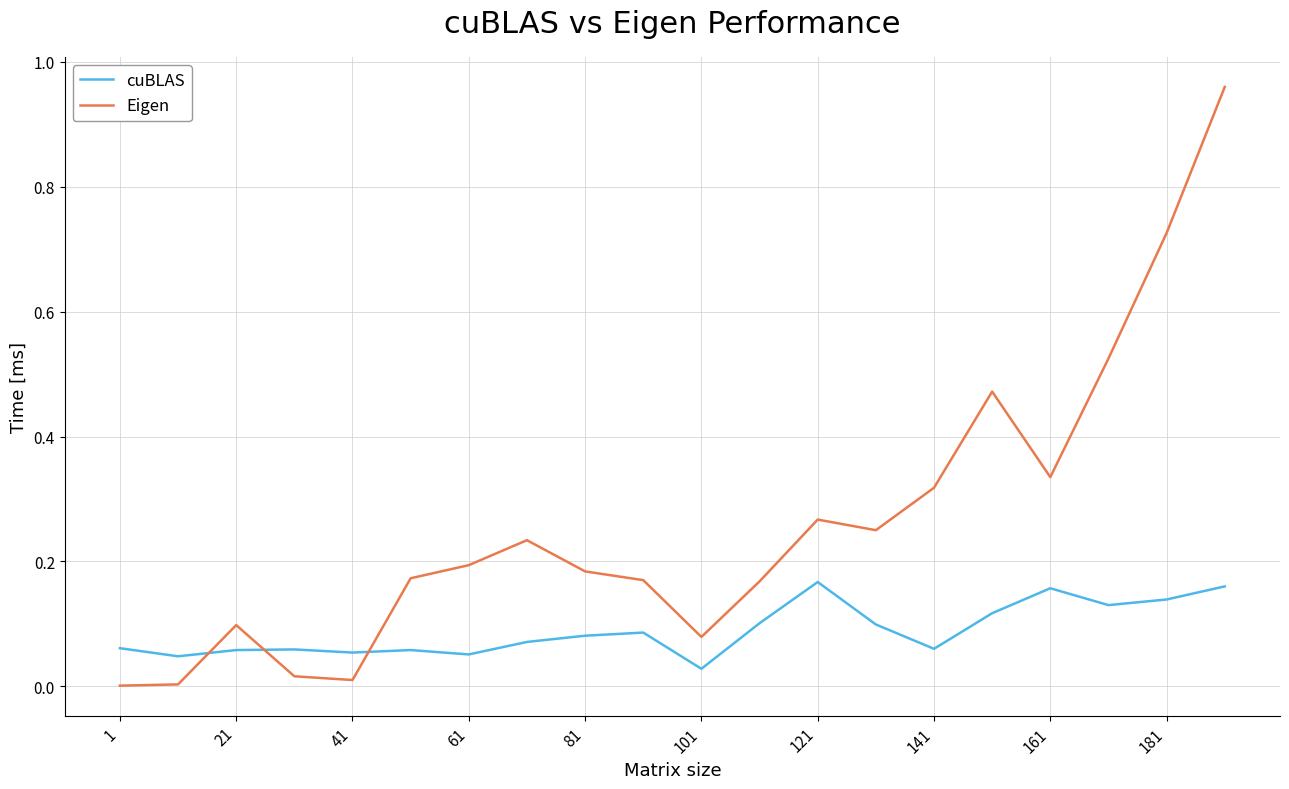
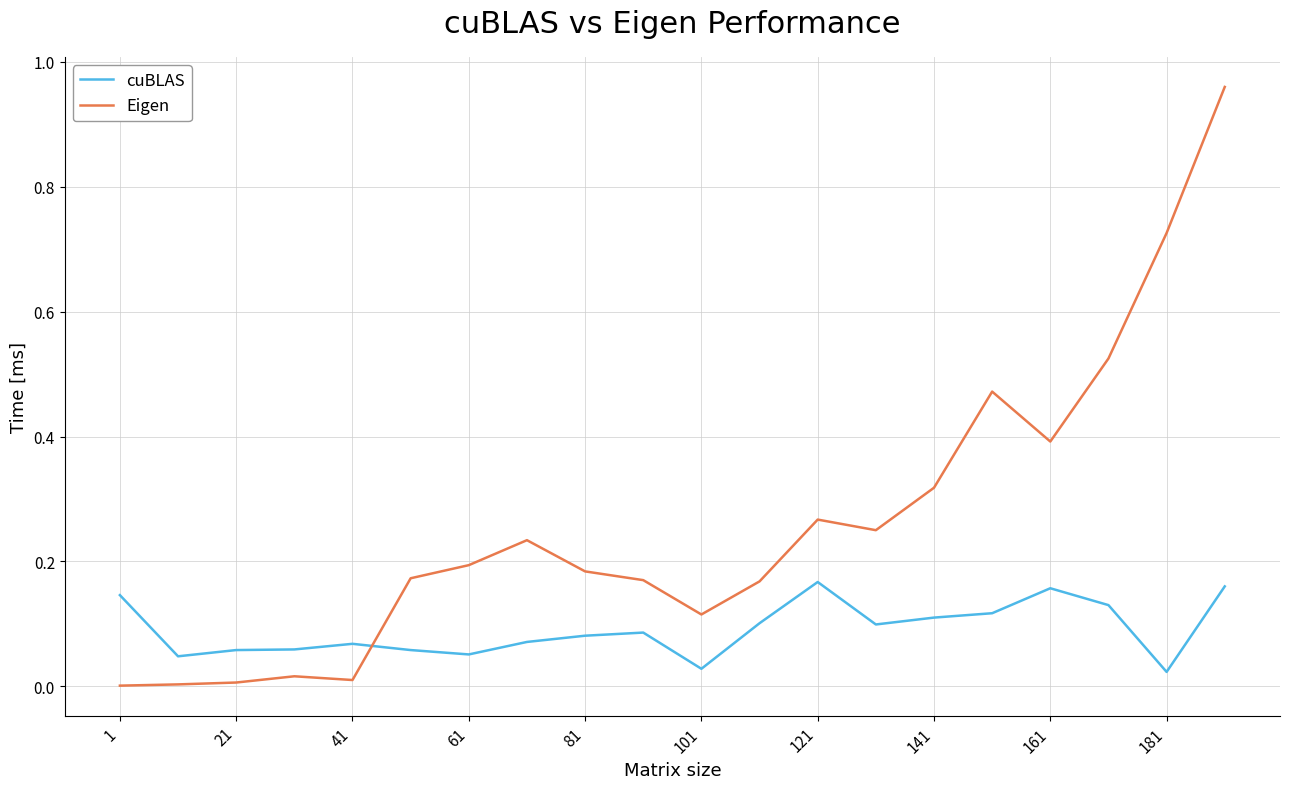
cuBLAS, 1: 0.06 -> 0.15
Eigen, 21: 0.10 -> 0.01
cuBLAS, 41: 0.05 -> 0.07
Eigen, 101: 0.08 -> 0.12
cuBLAS, 141: 0.06 -> 0.11
Eigen, 161: 0.34 -> 0.39
cuBLAS, 181: 0.14 -> 0.02
